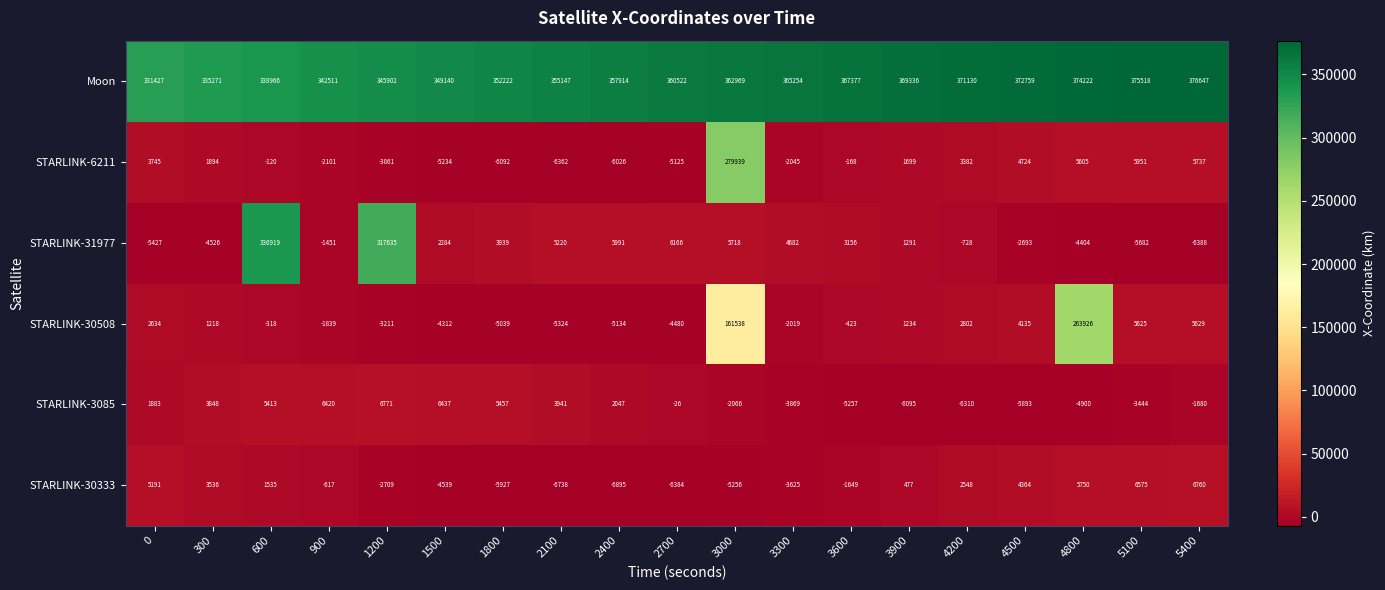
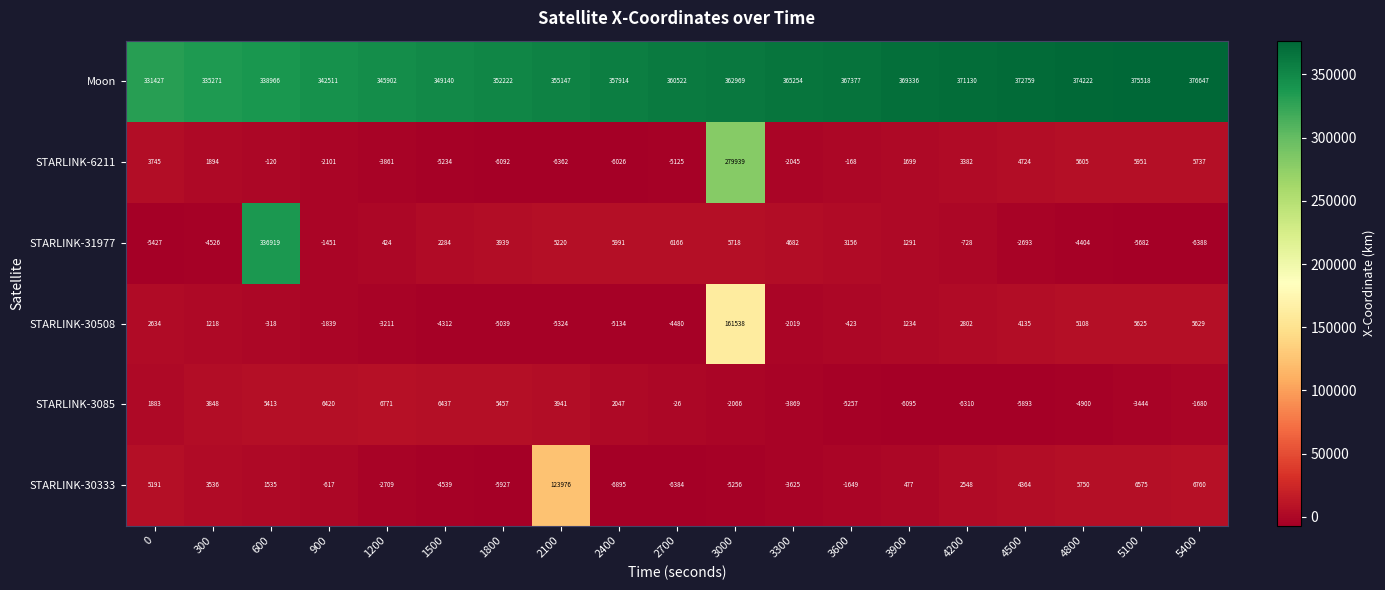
STARLINK-31977, 1200: 317635 -> 424
STARLINK-30508, 4800: 263926 -> 5108
STARLINK-30333, 2100: -6738 -> 123976
